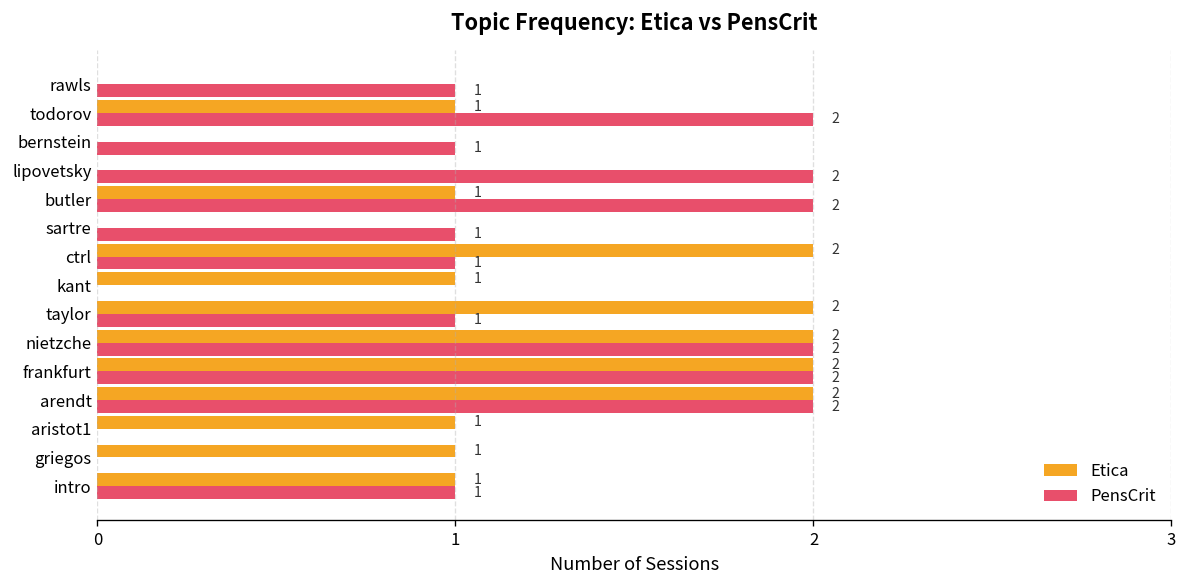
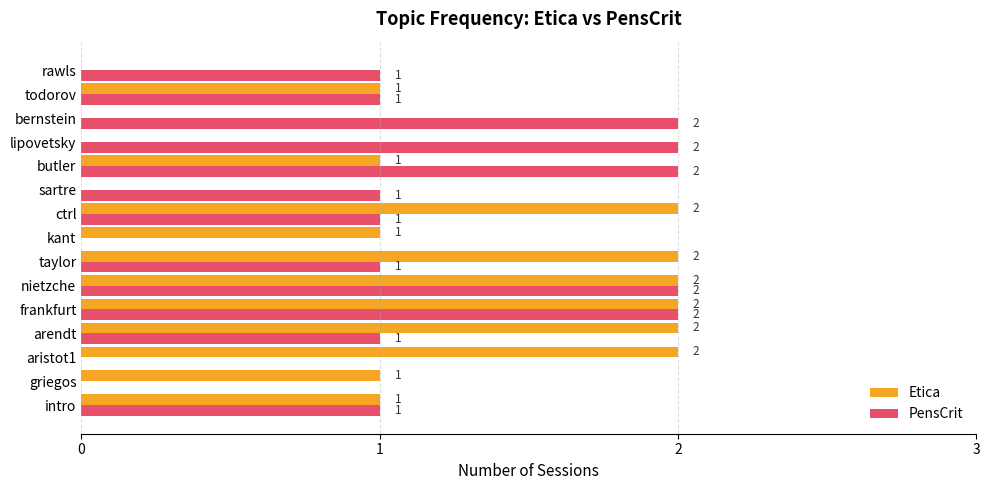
PensCrit, todorov: 2 -> 1
PensCrit, bernstein: 1 -> 2
PensCrit, arendt: 2 -> 1
Etica, aristot1: 1 -> 2
